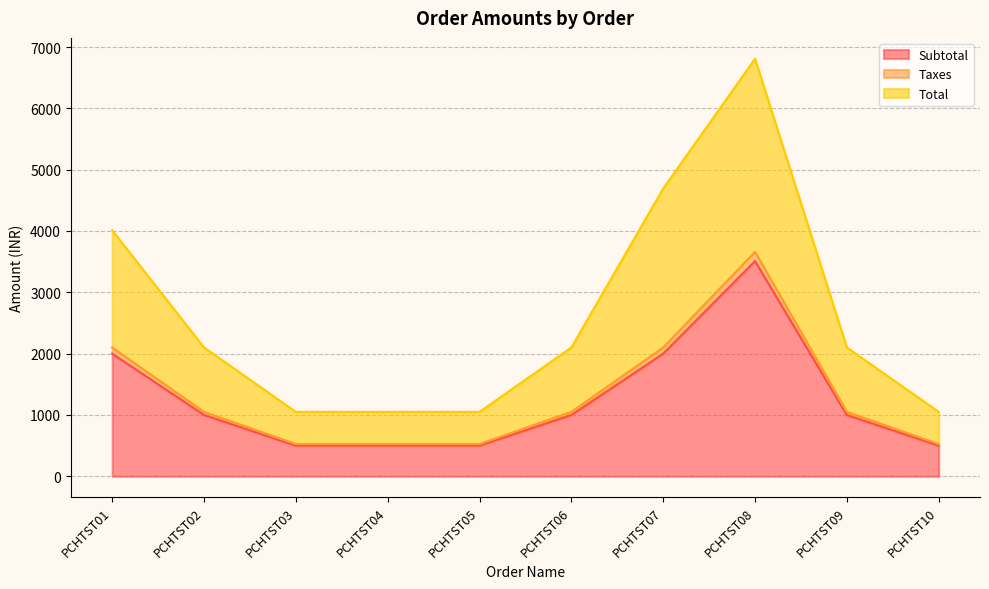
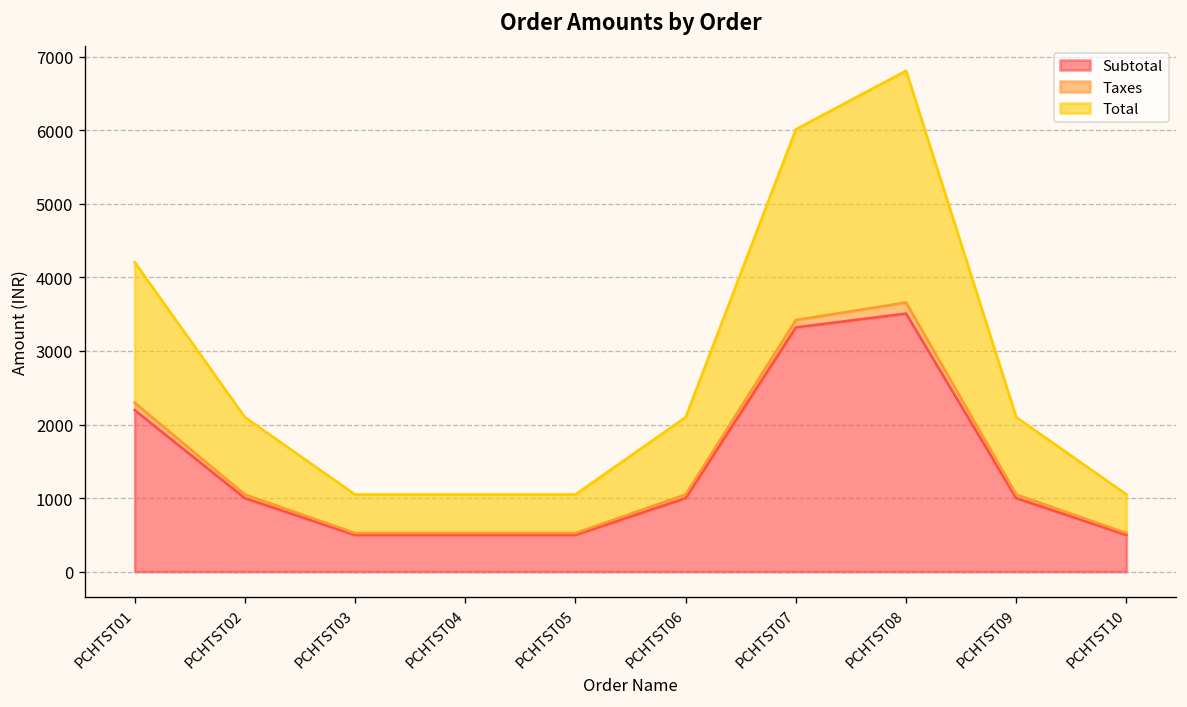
Subtotal, PCHTST01: 2000 -> 2200
Subtotal, PCHTST07: 2000 -> 3300
